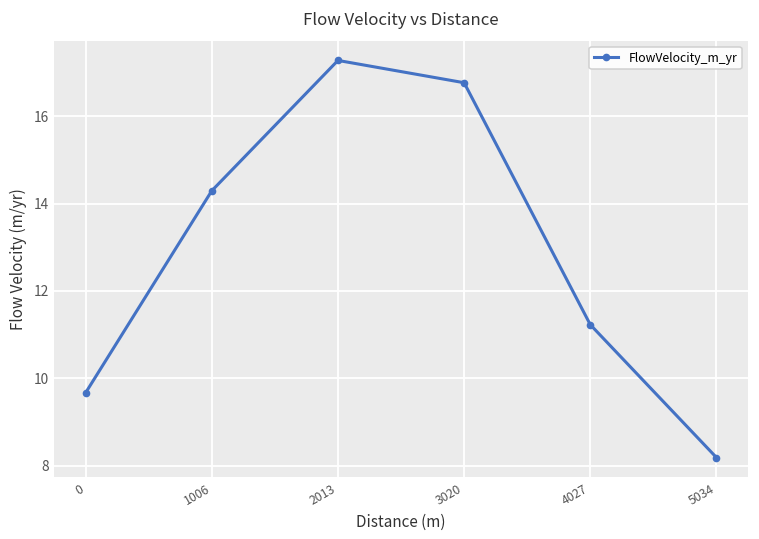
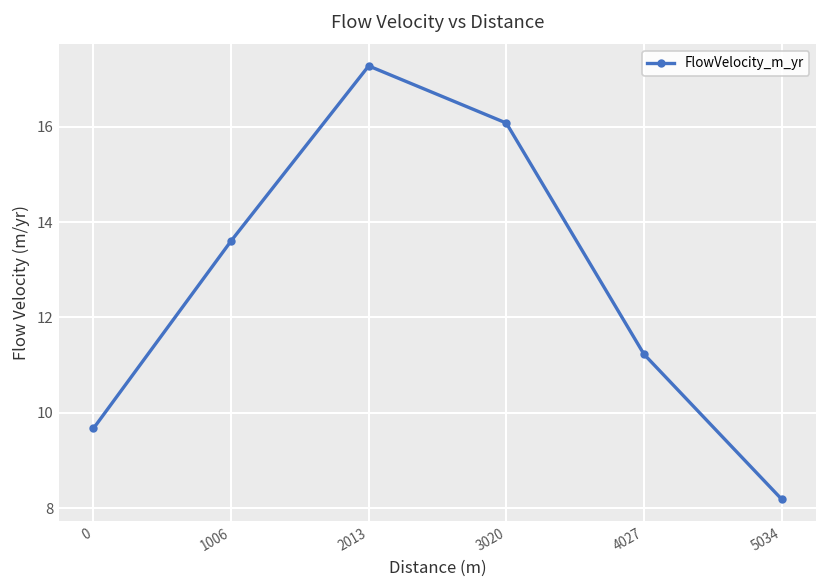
1006: 14.3 -> 13.6
3020: 16.8 -> 16.1
